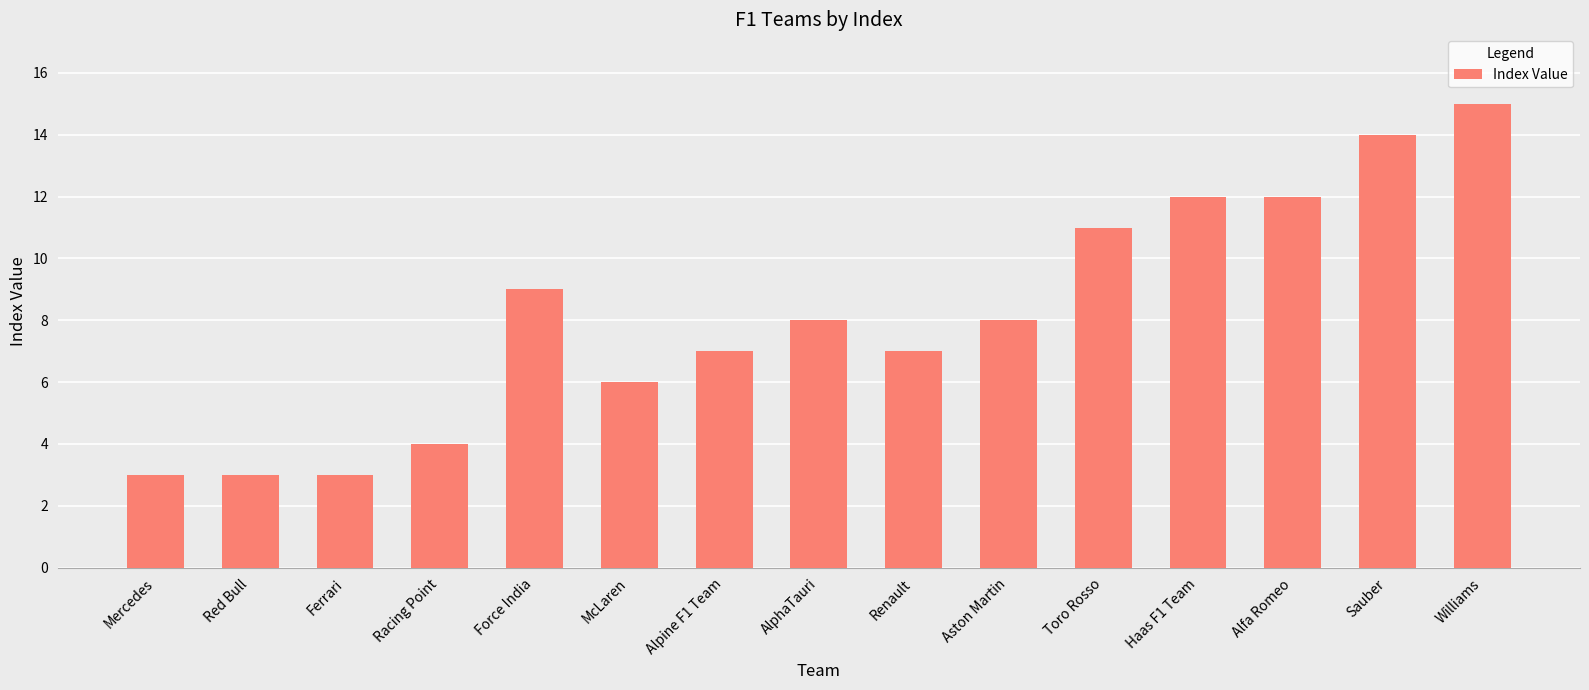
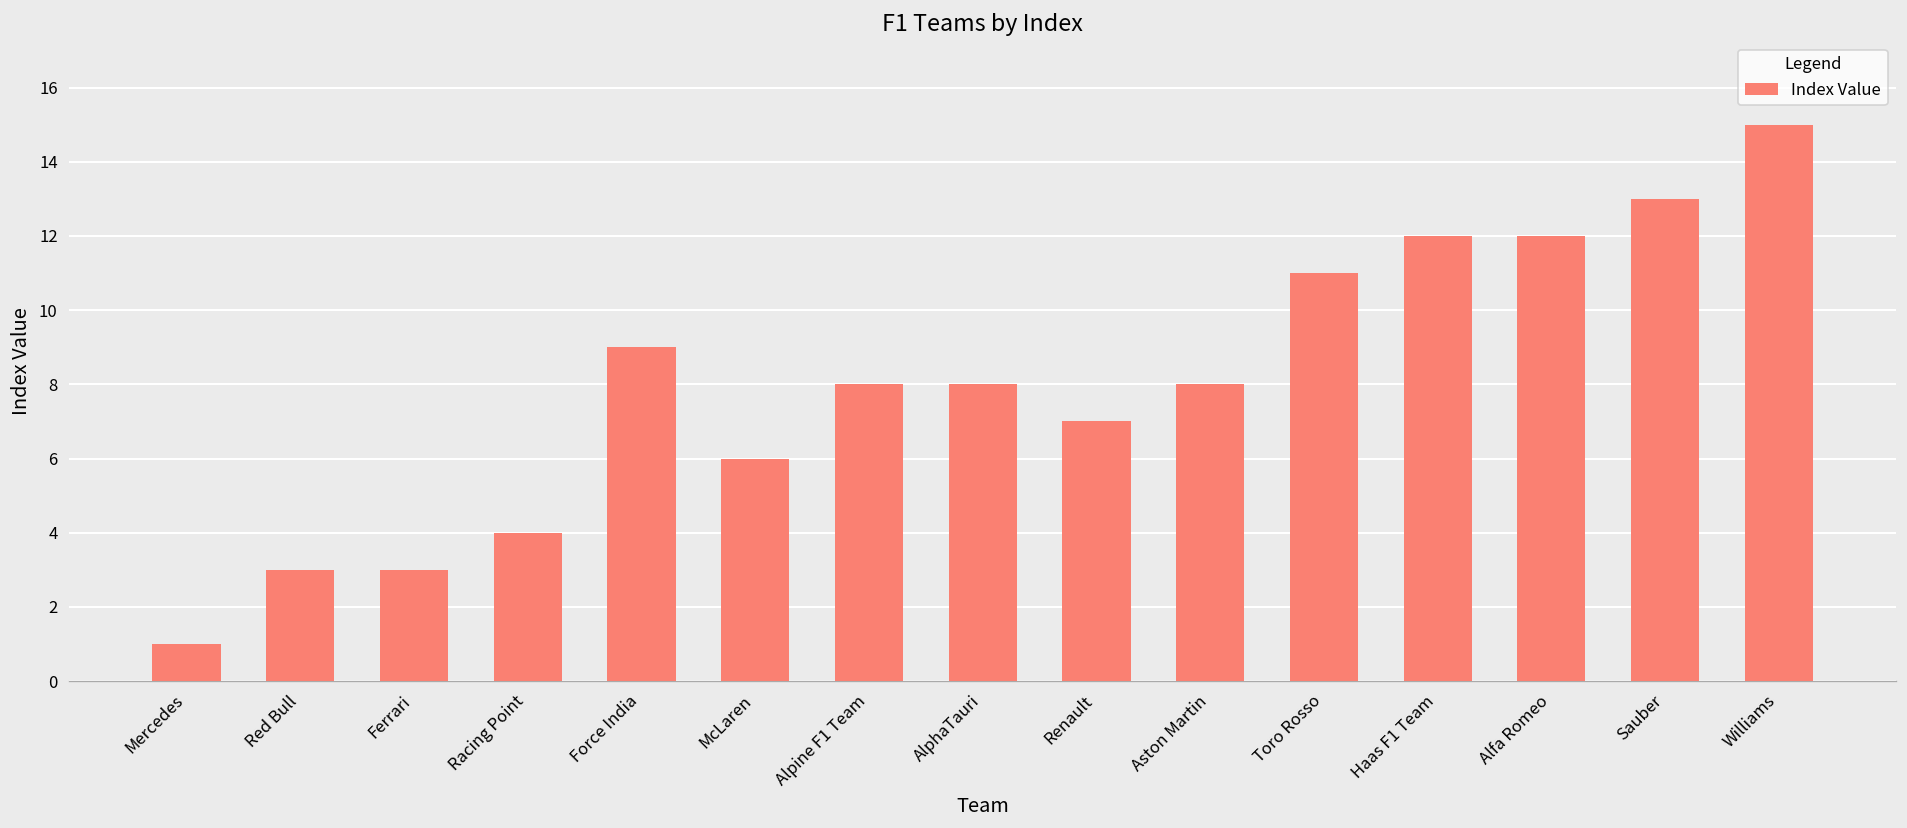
Mercedes: 3 -> 1
Alpine F1 Team: 7 -> 8
Sauber: 14 -> 13
